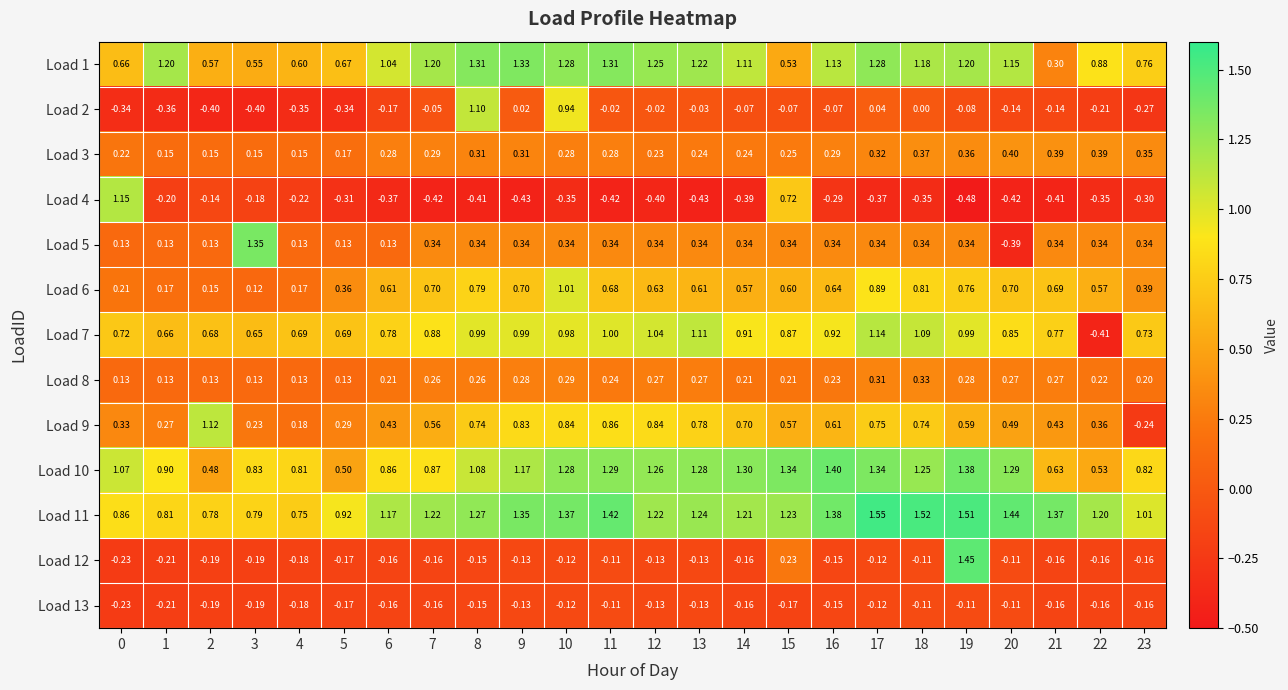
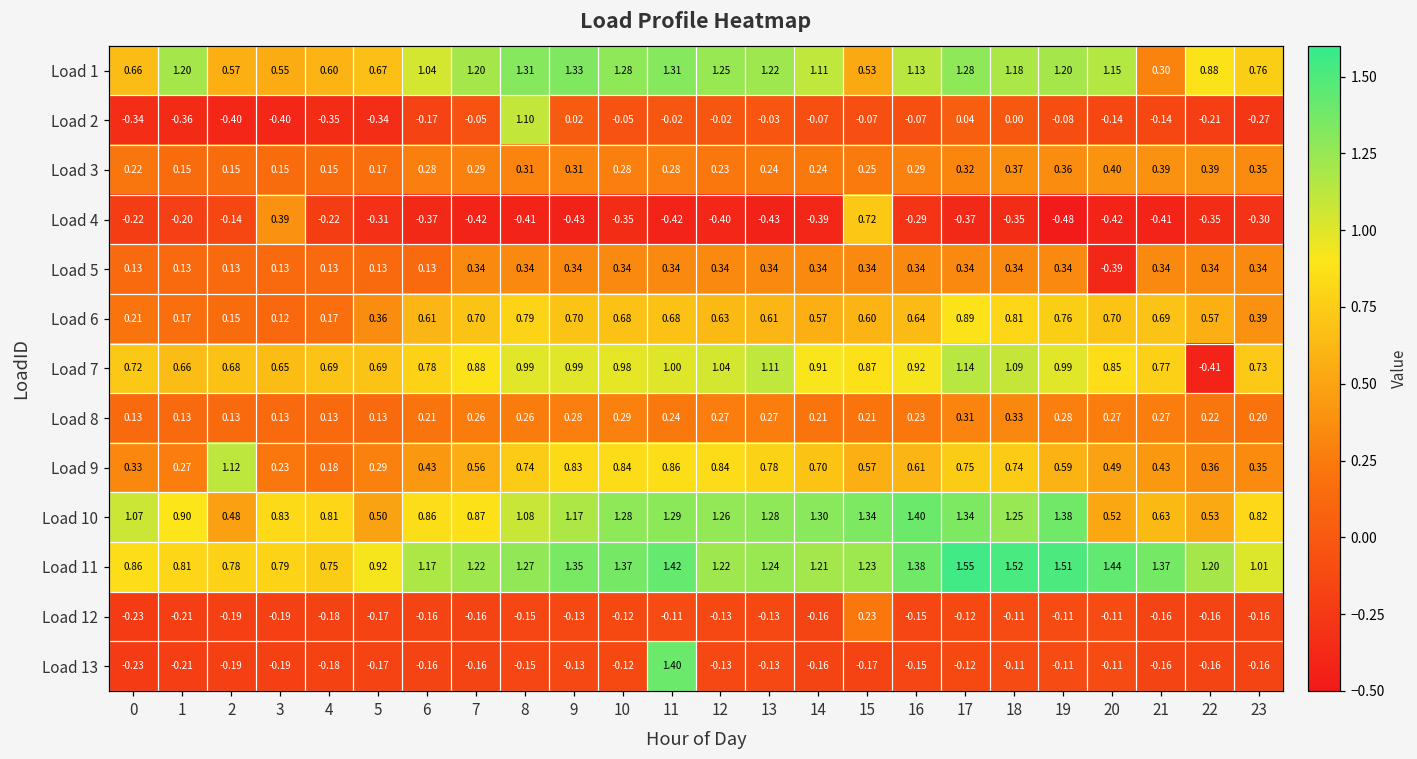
Load 2, 10: 0.94 -> -0.05
Load 4, 0: 1.15 -> -0.22
Load 4, 3: -0.18 -> 0.39
Load 5, 3: 1.35 -> 0.13
Load 6, 10: 1.01 -> 0.68
Load 9, 23: -0.24 -> 0.35
Load 10, 20: 1.29 -> 0.52
Load 12, 19: 1.45 -> -0.11
Load 13, 11: -0.11 -> 1.40
